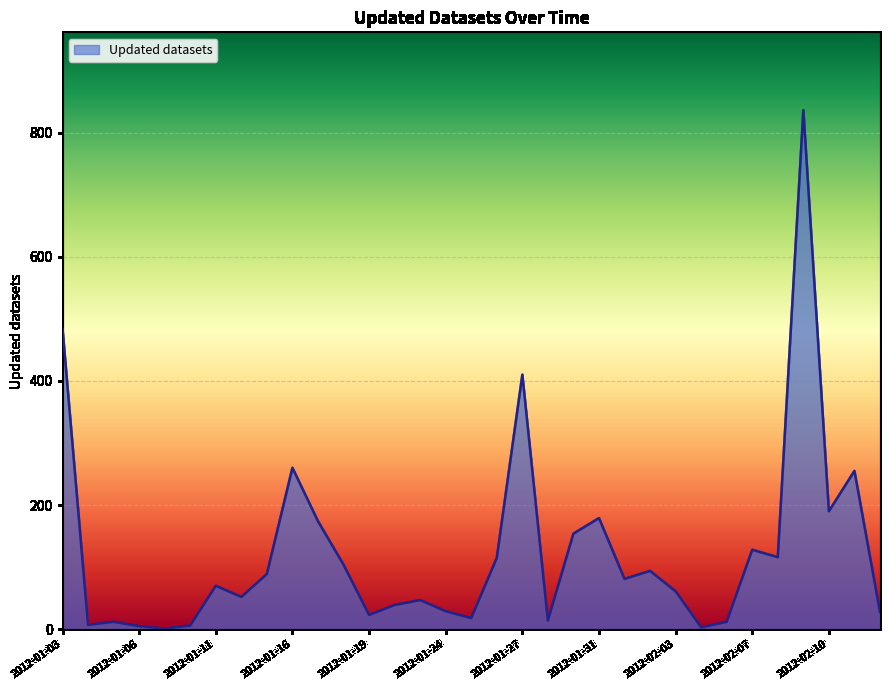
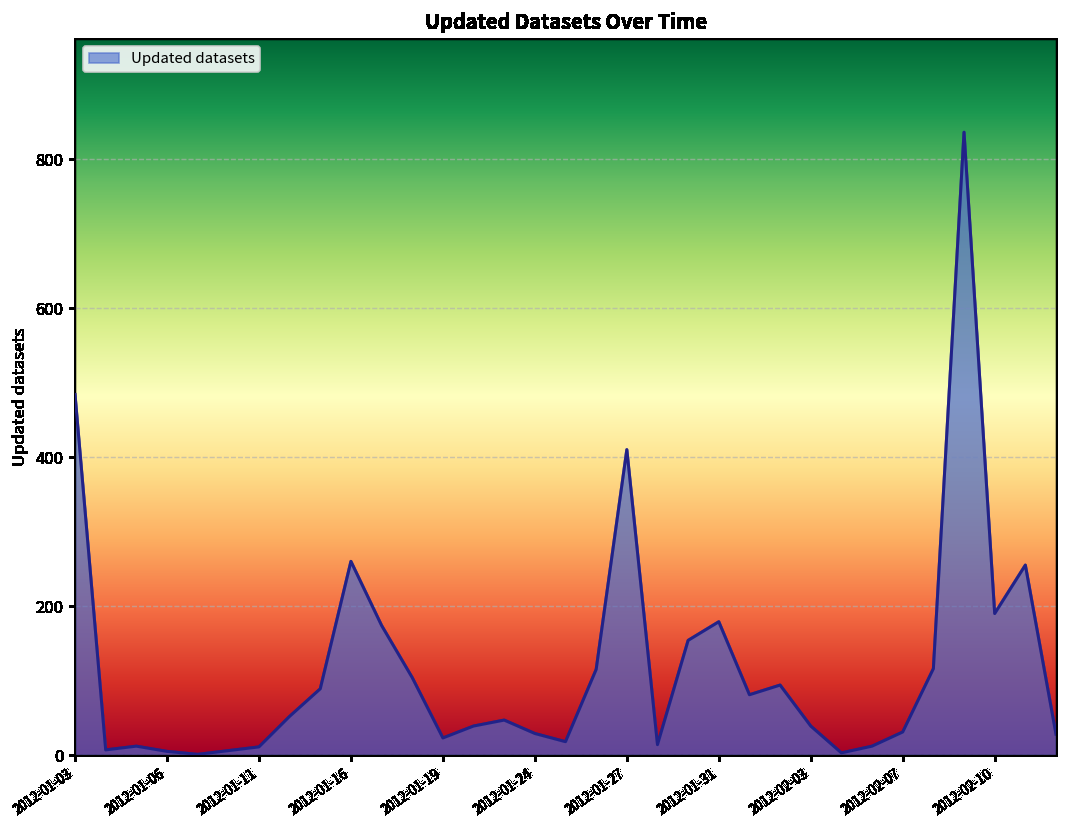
2012-01-11: 70 -> 10
2012-02-03: 60 -> 40
2012-02-07: 130 -> 30
